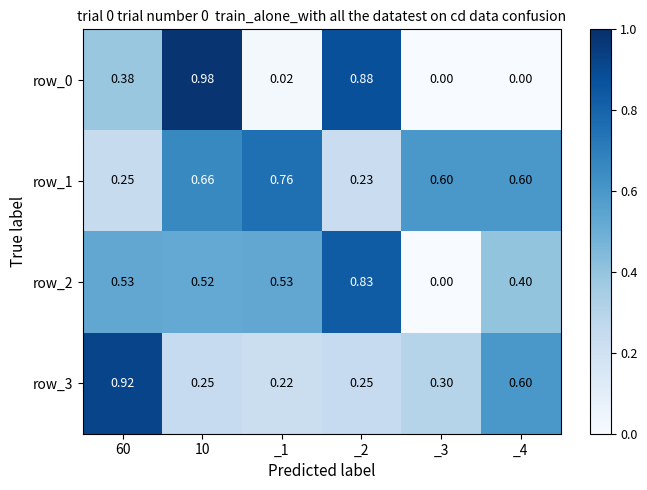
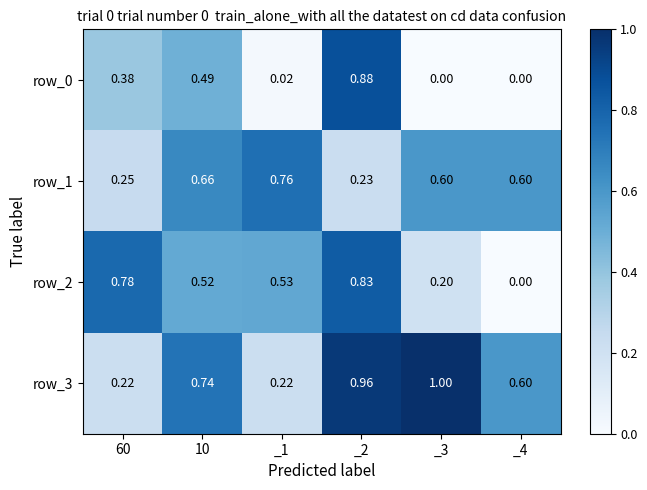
row_0, 10: 0.98 -> 0.49
row_2, 60: 0.53 -> 0.78
row_2, _3: 0.00 -> 0.20
row_2, _4: 0.40 -> 0.00
row_3, 60: 0.92 -> 0.22
row_3, 10: 0.25 -> 0.74
row_3, _2: 0.25 -> 0.96
row_3, _3: 0.30 -> 1.00
